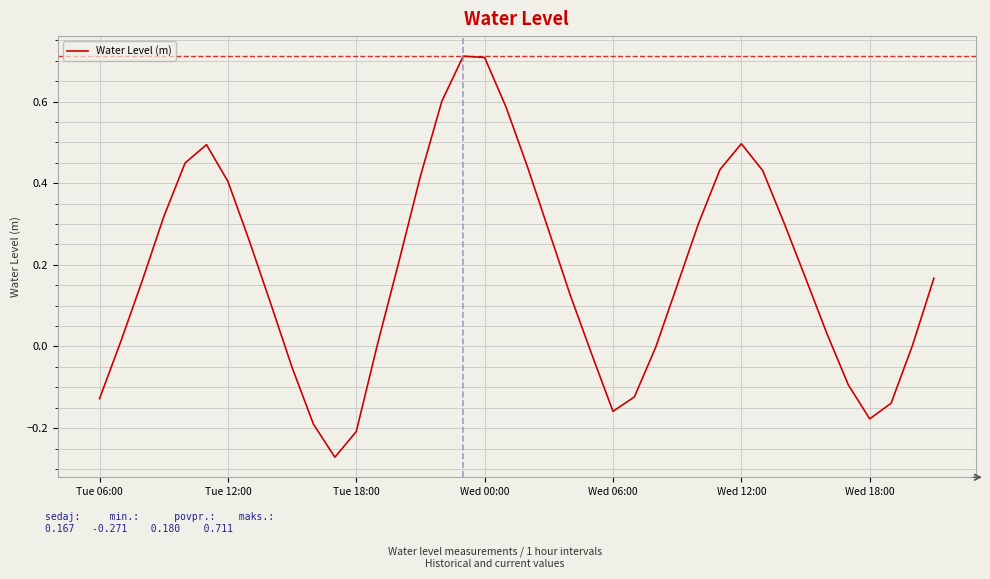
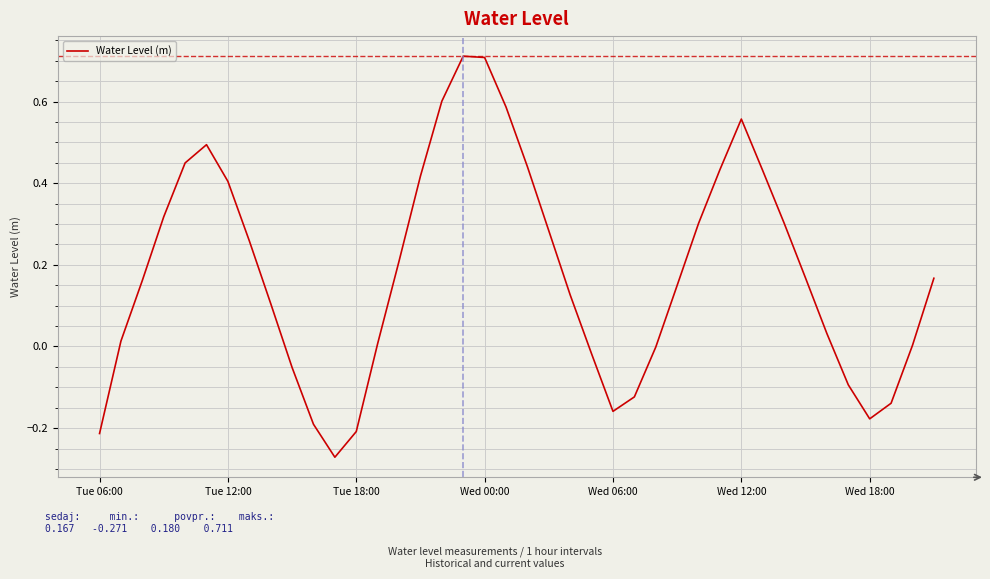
Tue 06:00: -0.13 -> -0.21
Wed 12:00: 0.50 -> 0.56
